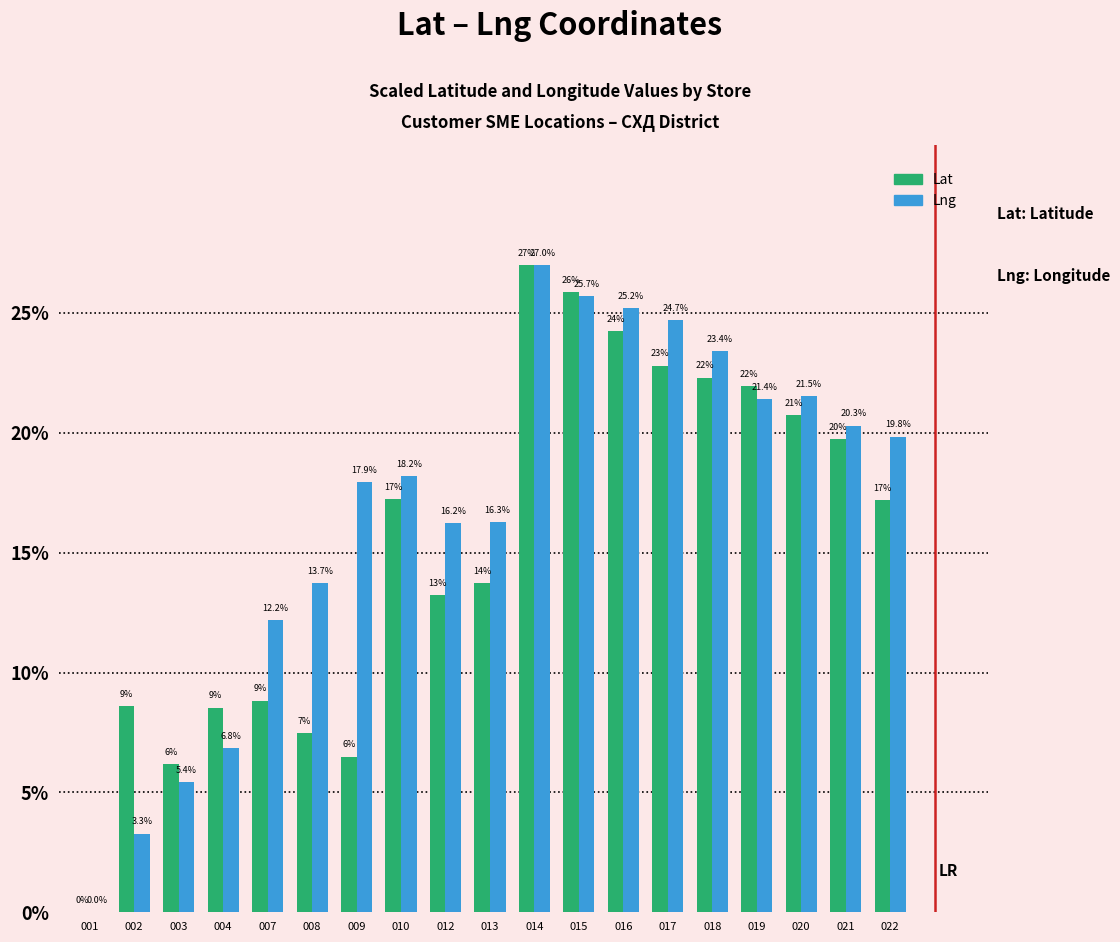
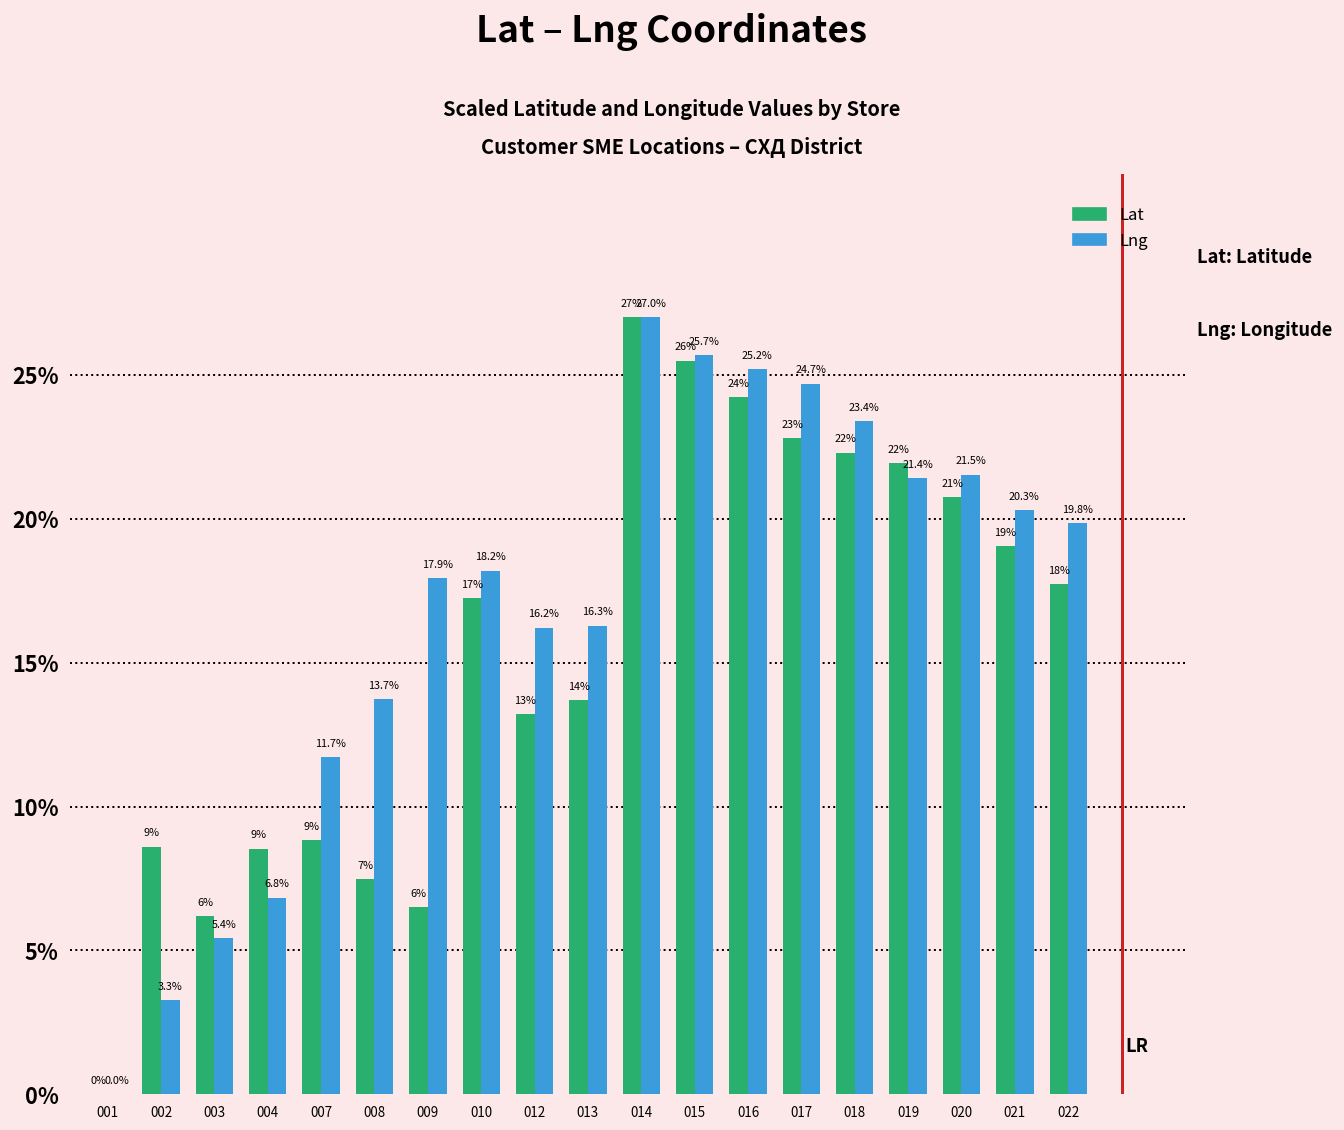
Lng, 007: 12.2% -> 11.7%
Lat, 015: 25.9% -> 25.5%
Lat, 021: 20% -> 19%
Lat, 022: 17% -> 18%
